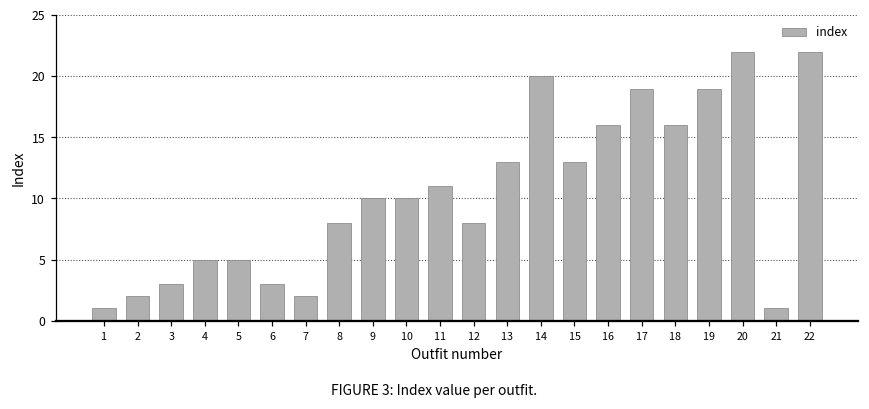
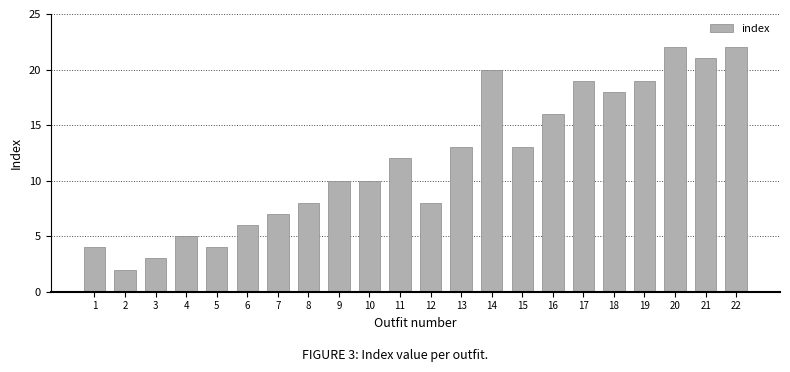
1: 1 -> 4
5: 5 -> 4
6: 3 -> 6
7: 2 -> 7
11: 11 -> 12
18: 16 -> 18
21: 1 -> 21
